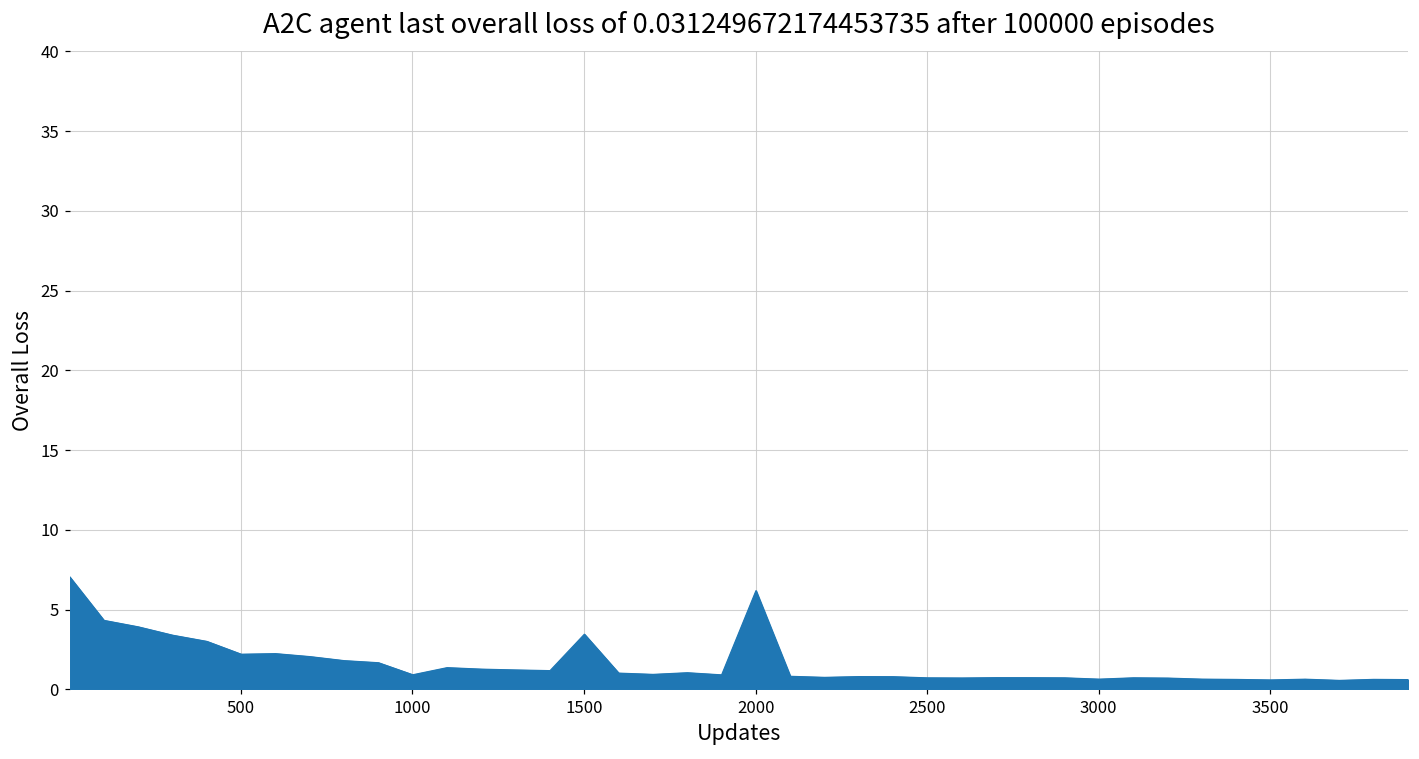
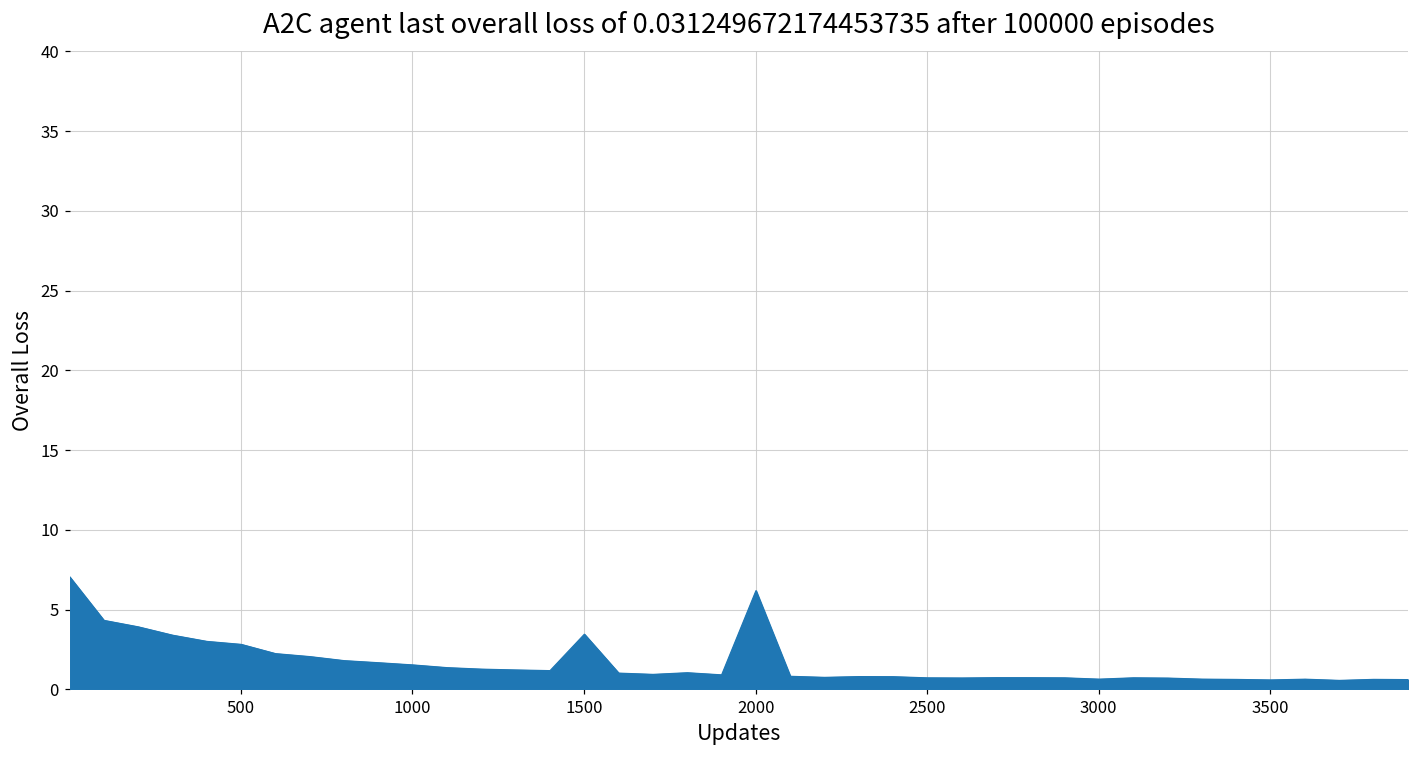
500: 2.2 -> 2.8
1000: 0.9 -> 1.5
